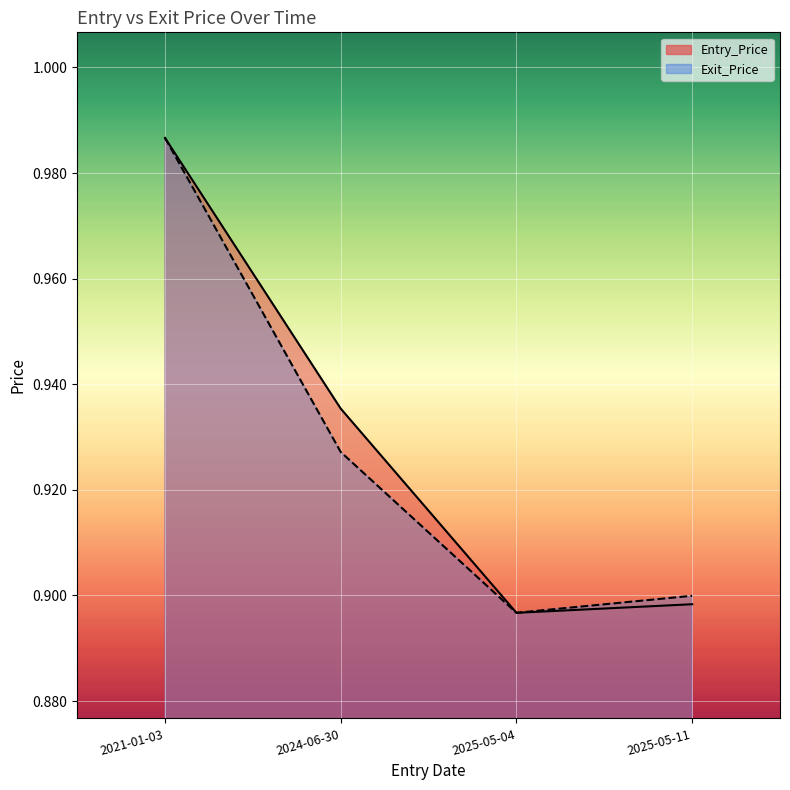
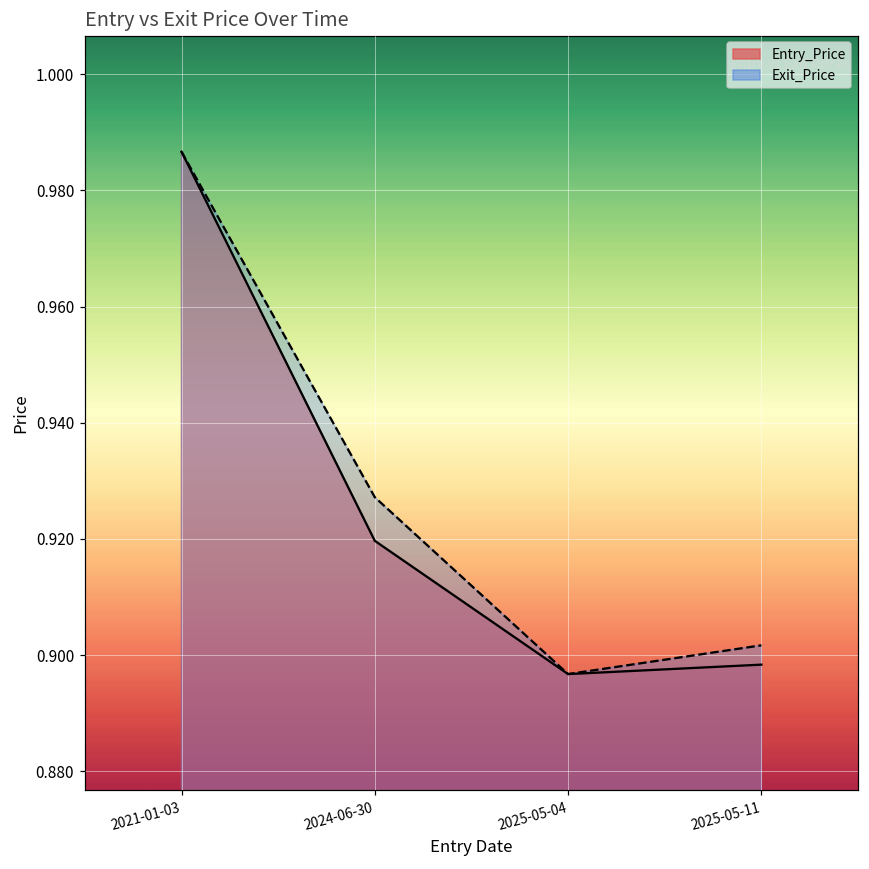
Entry_Price, 2024-06-30: 0.935 -> 0.920
Exit_Price, 2025-05-11: 0.900 -> 0.902
